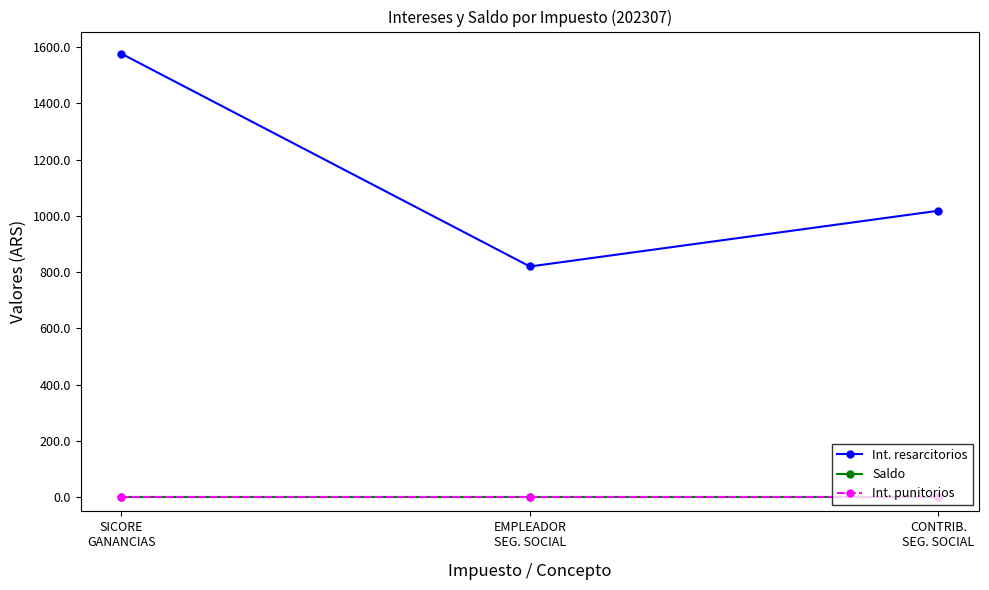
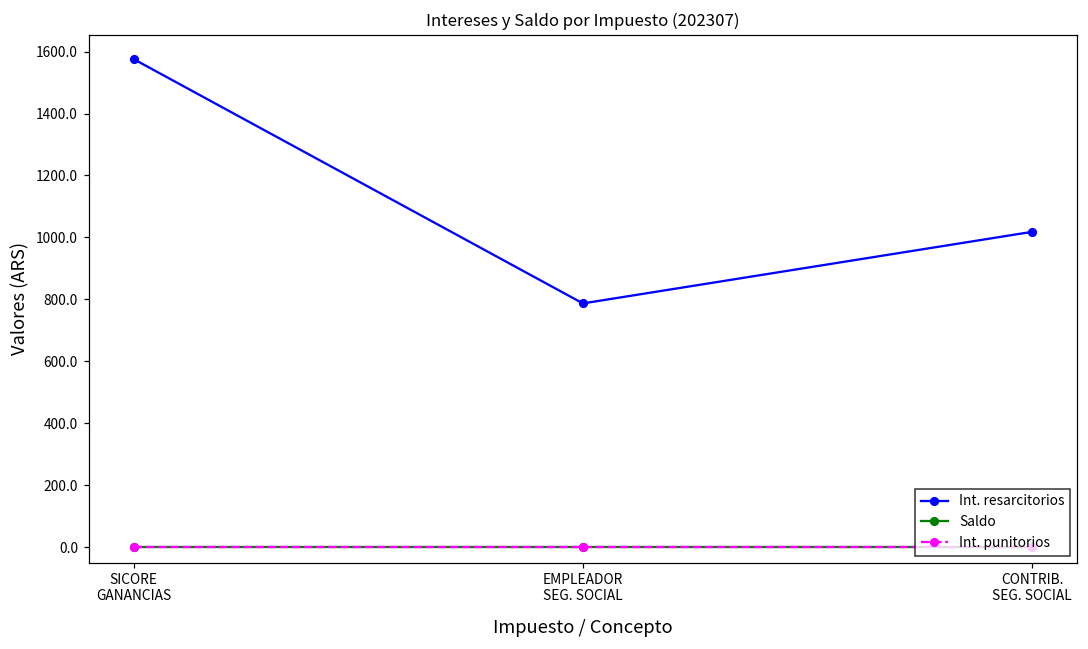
Int. resarcitorios, EMPLEADOR SEG. SOCIAL: 820 -> 790
